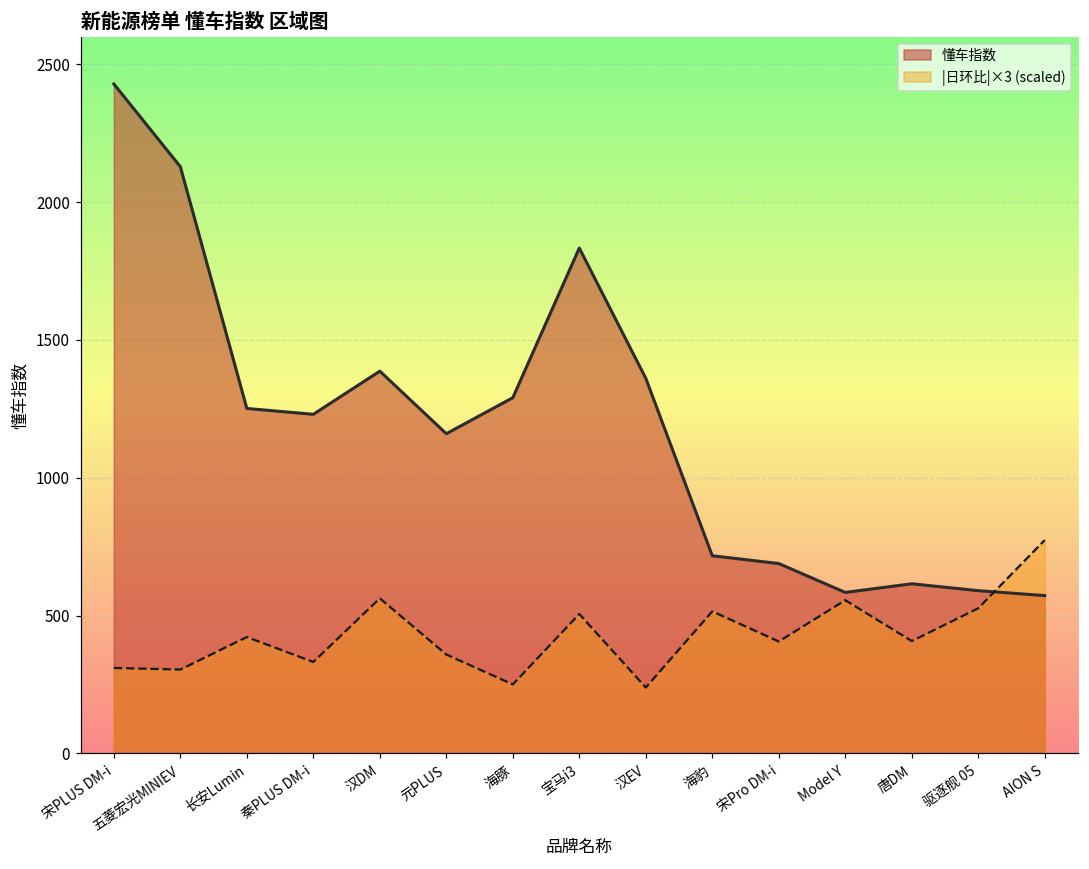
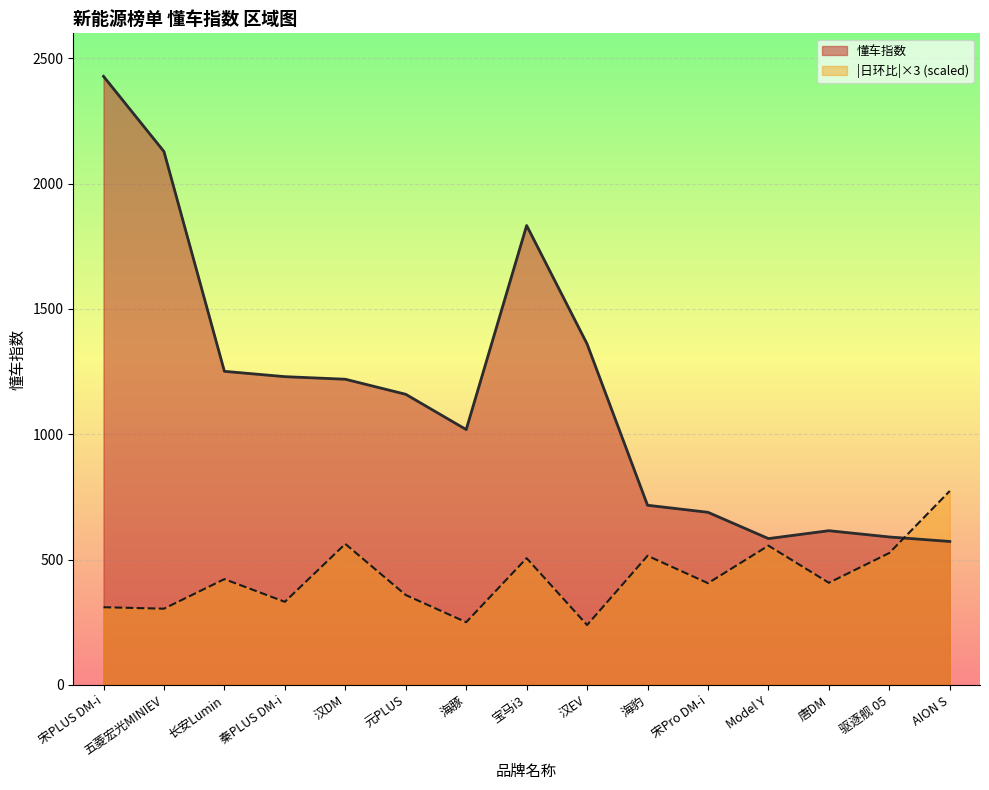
懂车指数, 汉DM: 1390 -> 1220
懂车指数, 海豚: 1290 -> 1020
